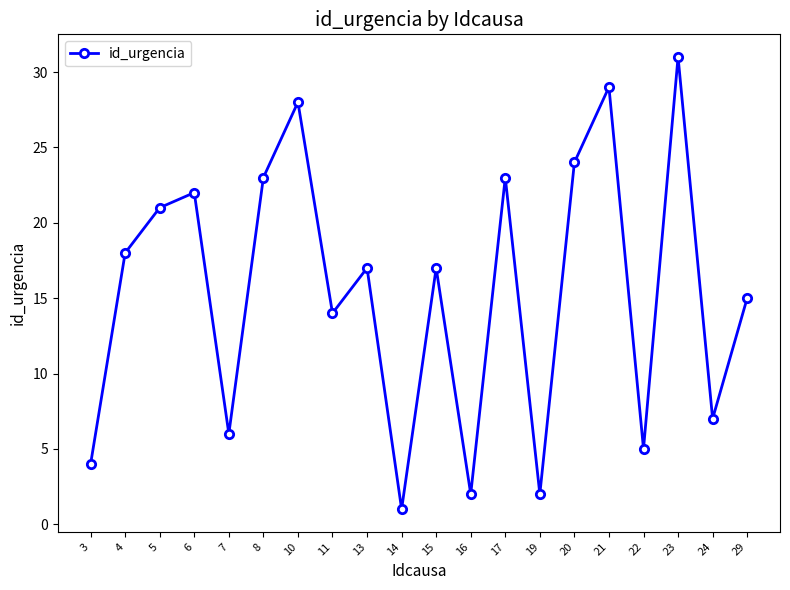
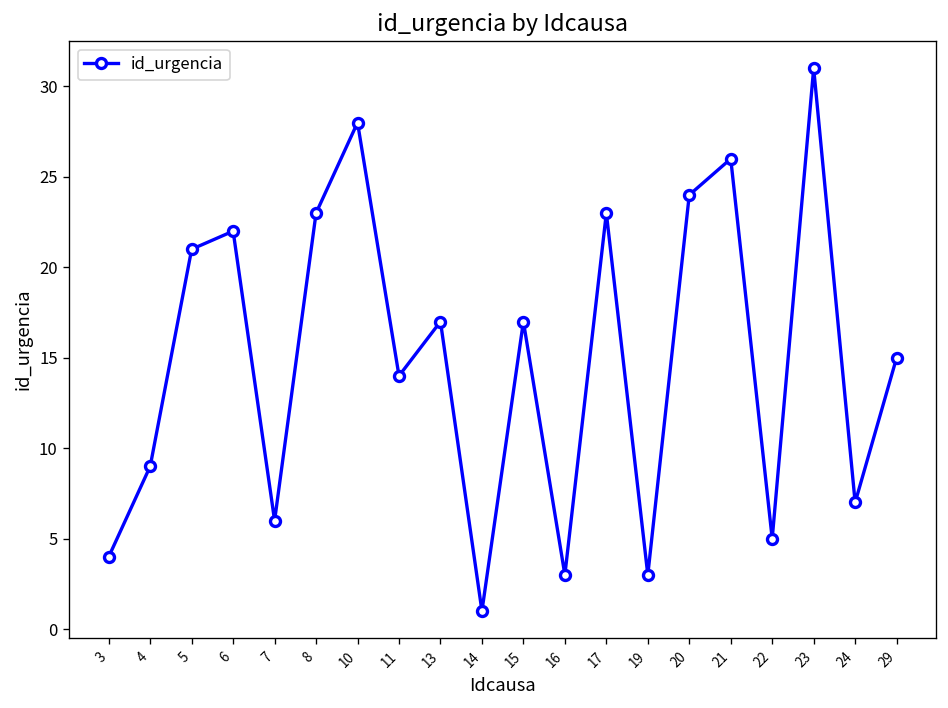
4: 18 -> 9
16: 2 -> 3
19: 2 -> 3
21: 29 -> 26
